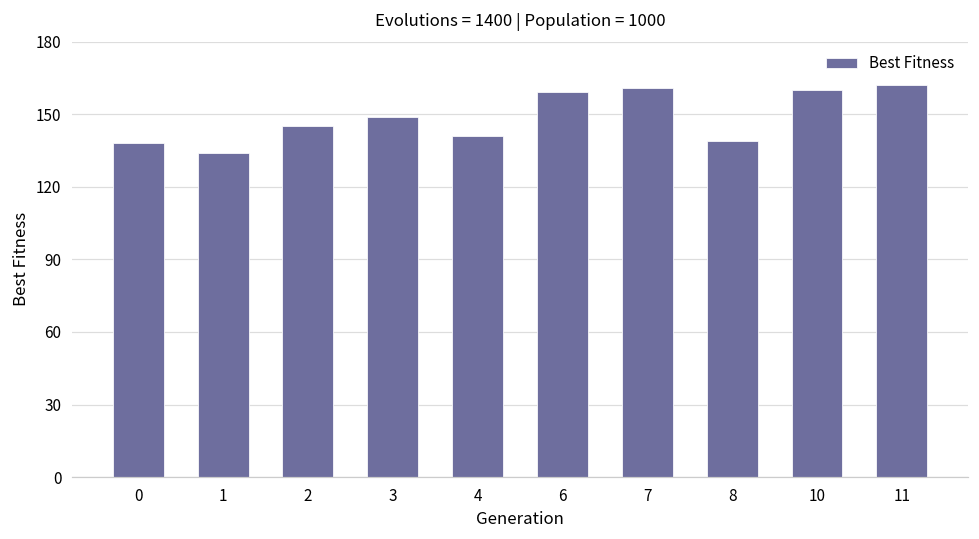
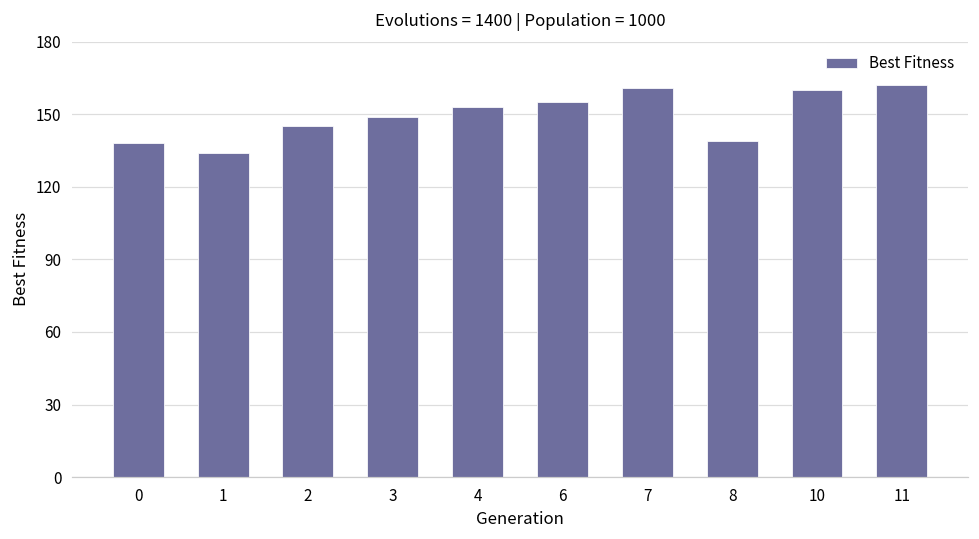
4: 141 -> 153
6: 159 -> 155
